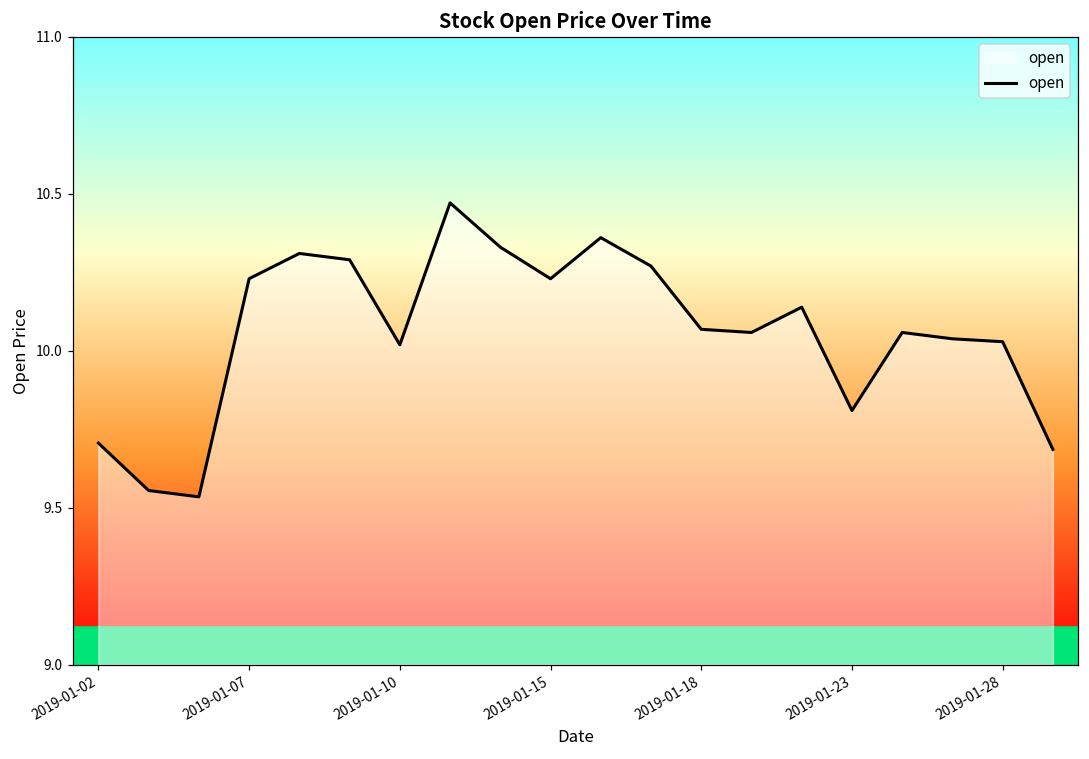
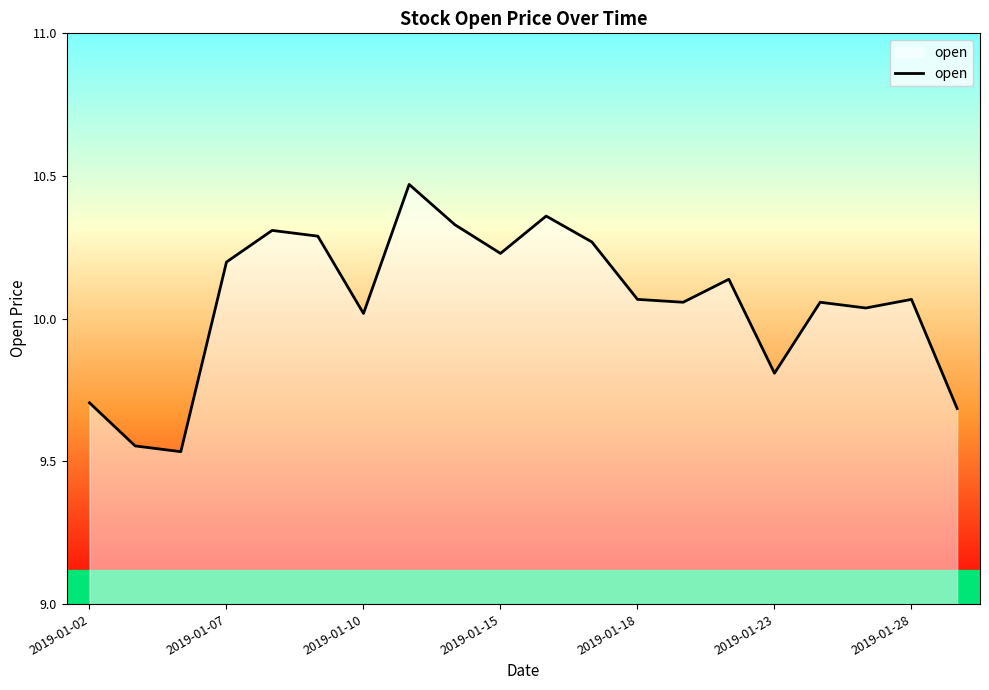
2019-01-07: 10.23 -> 10.20
2019-01-28: 10.03 -> 10.07
